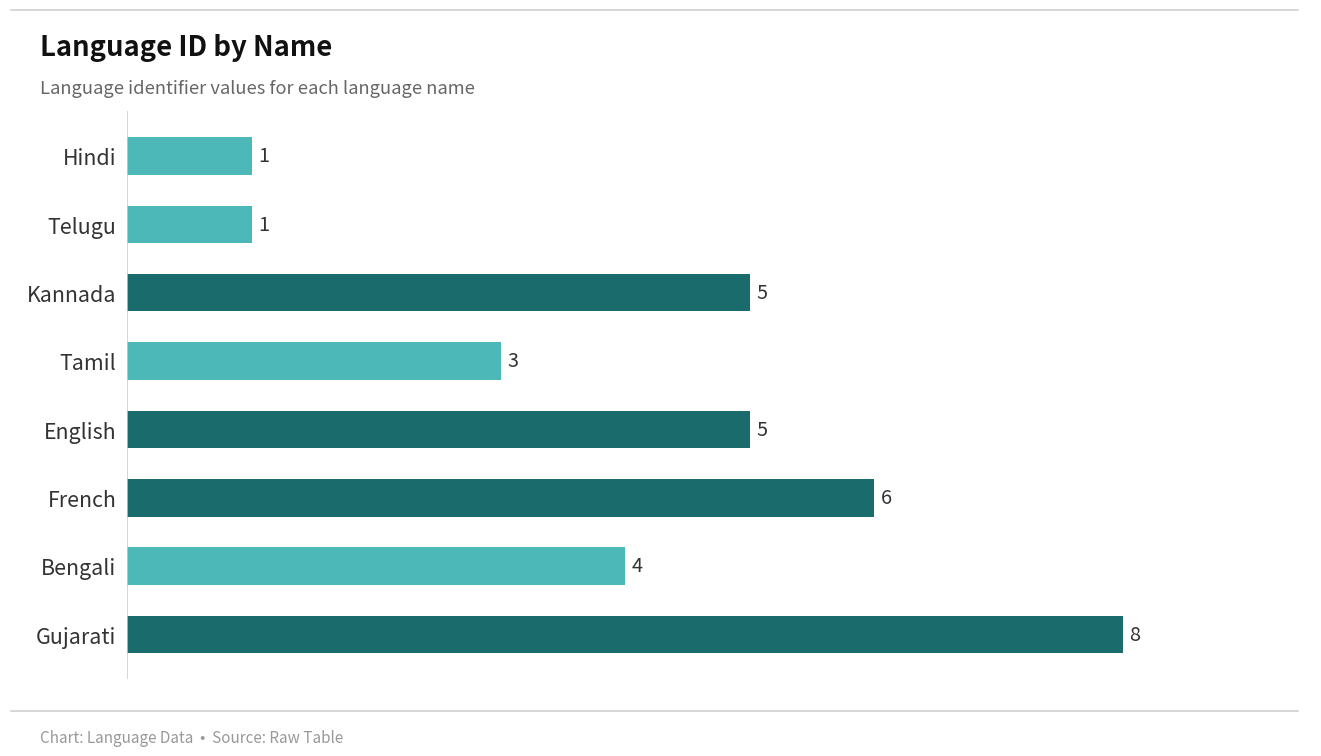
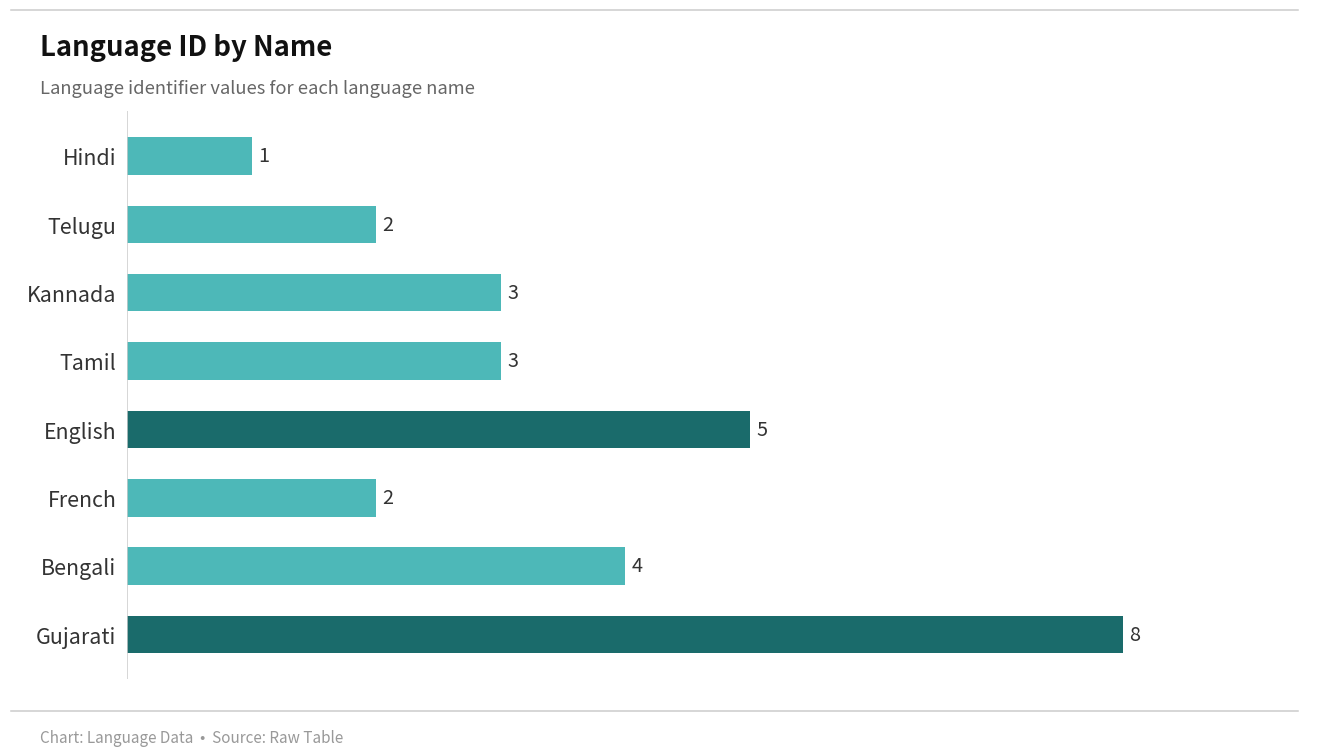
Telugu: 1 -> 2
Kannada: 5 -> 3
French: 6 -> 2
